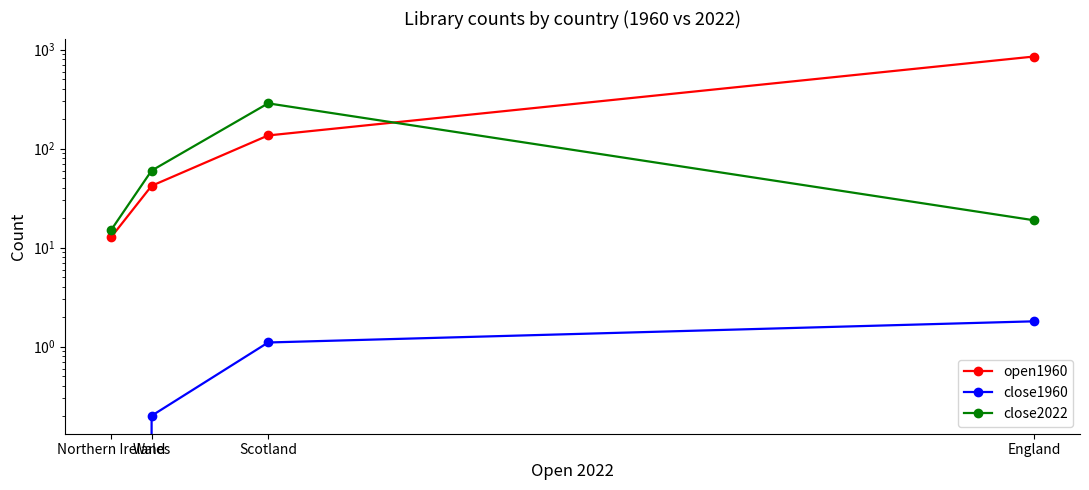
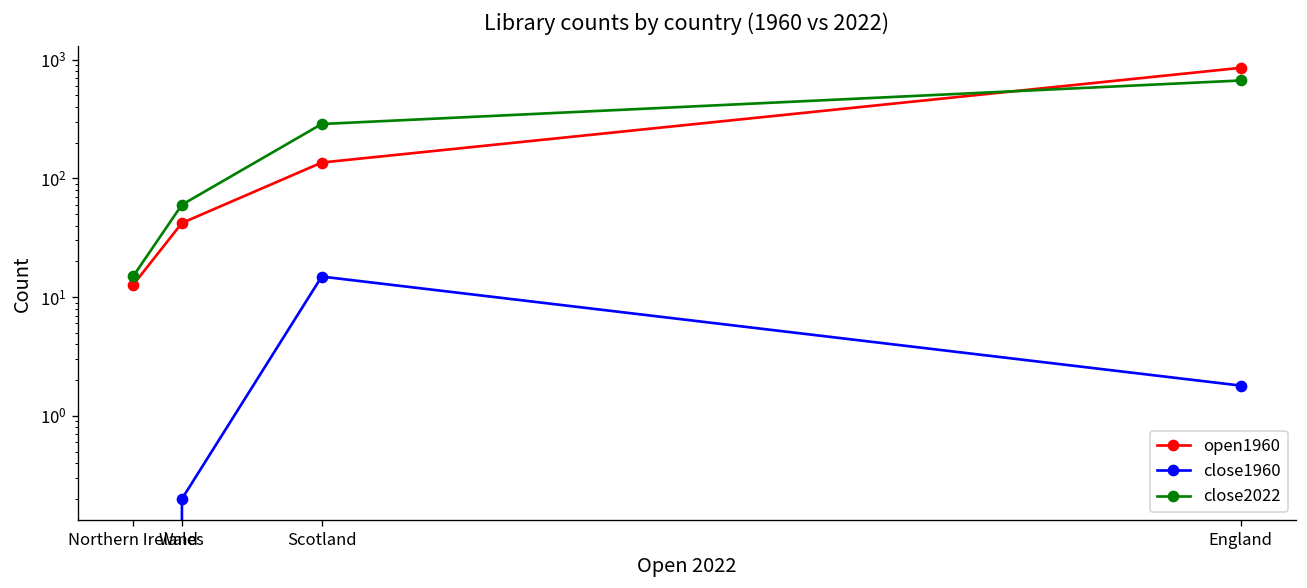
close1960, Scotland: 1.1 -> 15
close2022, England: 19 -> 700
